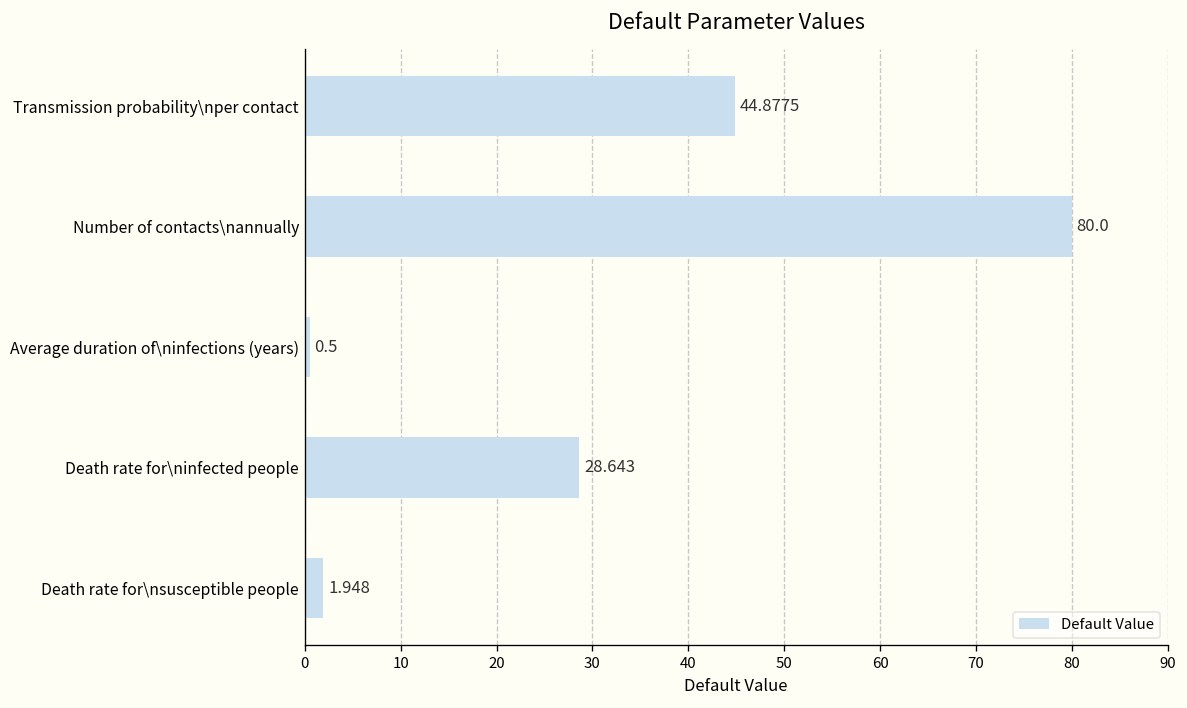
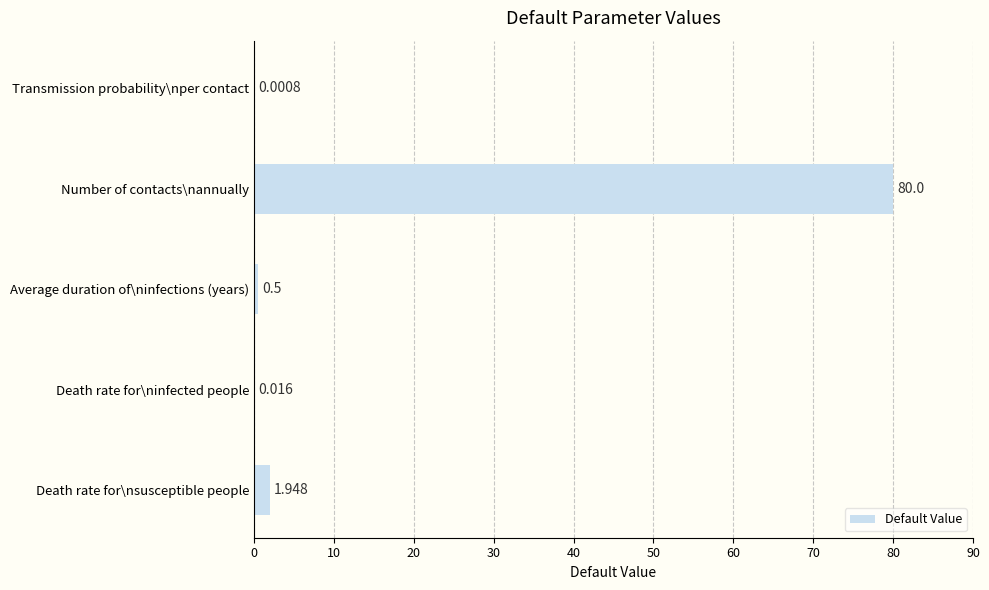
Transmission probability\nper contact: 44.8775 -> 0.0008
Death rate for\ninfected people: 28.643 -> 0.016
